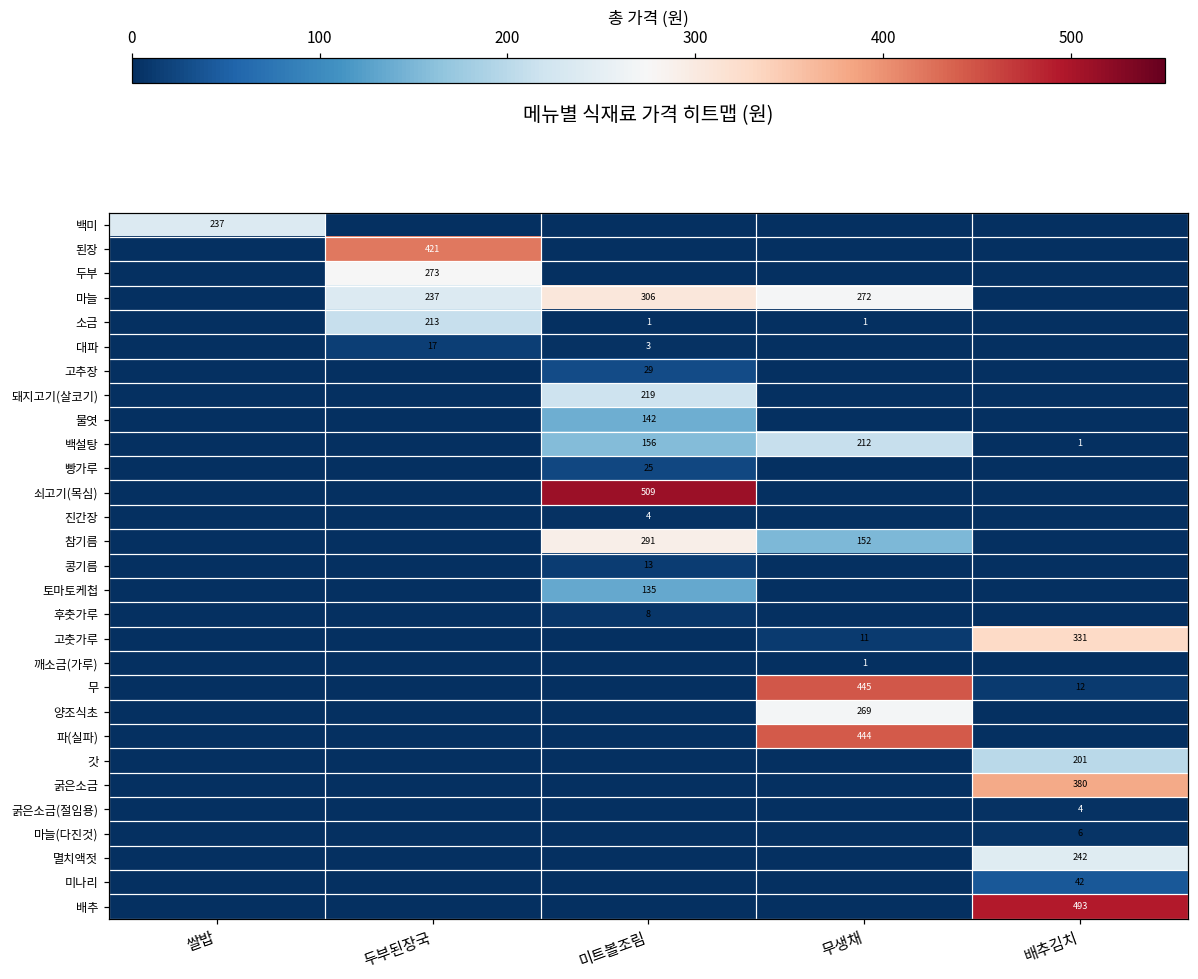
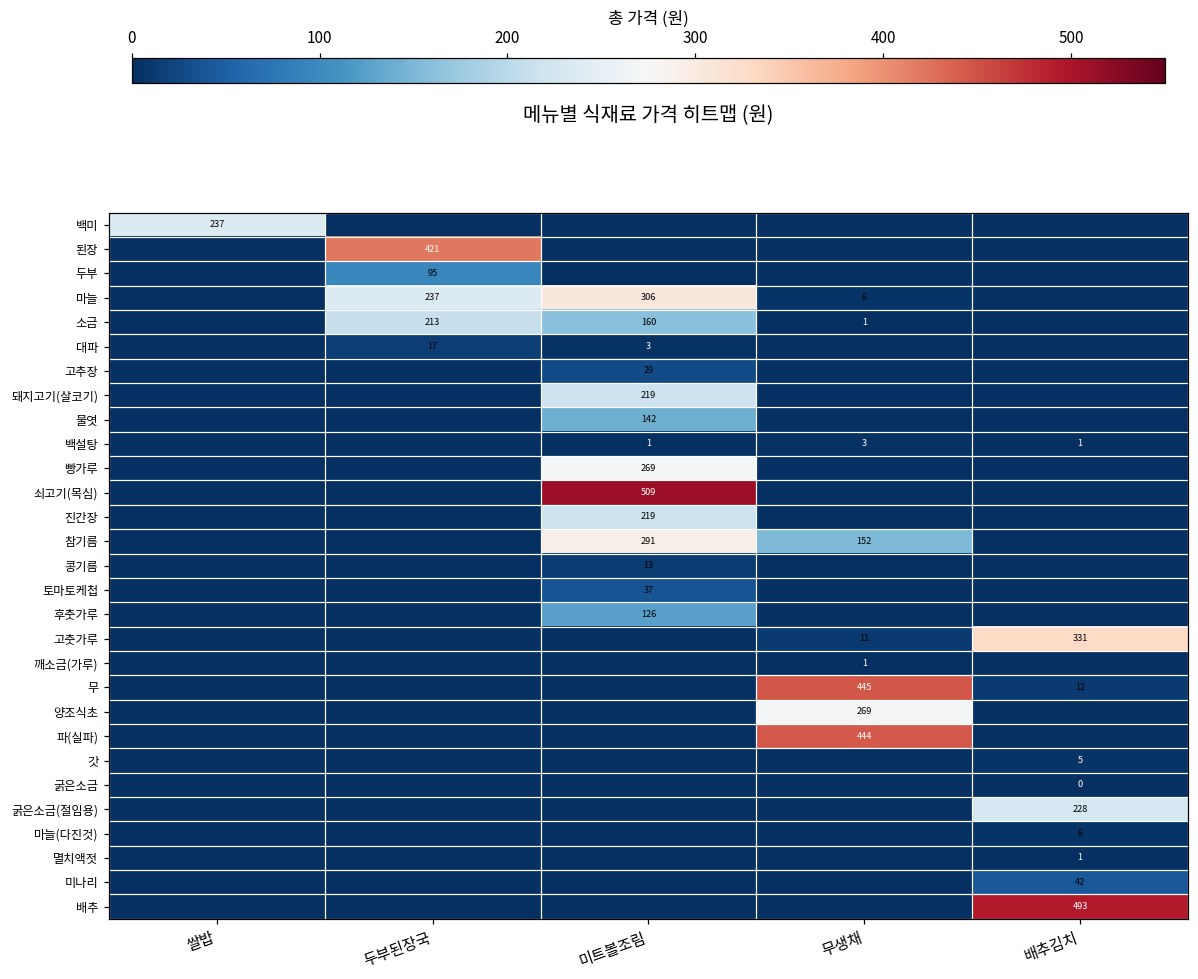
두부, 두부된장국: 273 -> 95
마늘, 무생채: 272 -> 6
소금, 미트볼조림: 1 -> 160
백설탕, 미트볼조림: 156 -> 1
백설탕, 무생채: 212 -> 3
빵가루, 미트볼조림: 25 -> 269
진간장, 미트볼조림: 4 -> 219
토마토케첩, 미트볼조림: 135 -> 37
후춧가루, 미트볼조림: 8 -> 126
갓, 배추김치: 201 -> 5
굵은소금, 배추김치: 380 -> 0
굵은소금(절임용), 배추김치: 4 -> 228
멸치액젓, 배추김치: 242 -> 1
